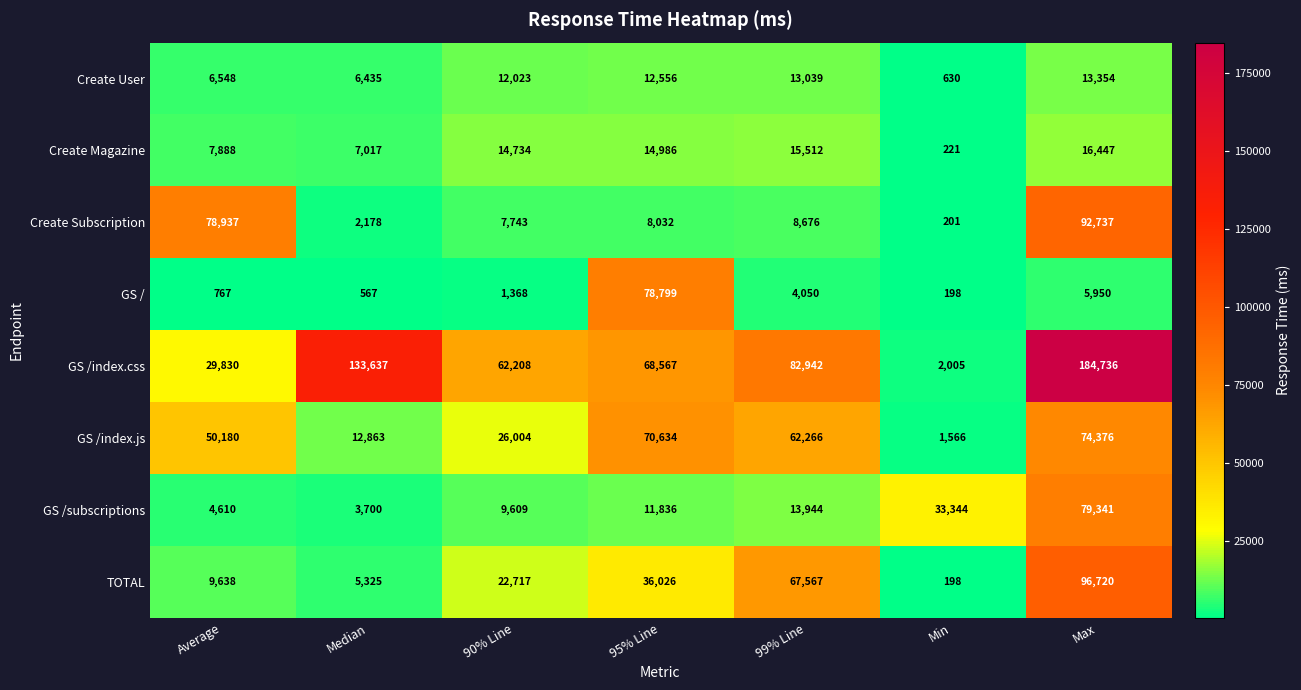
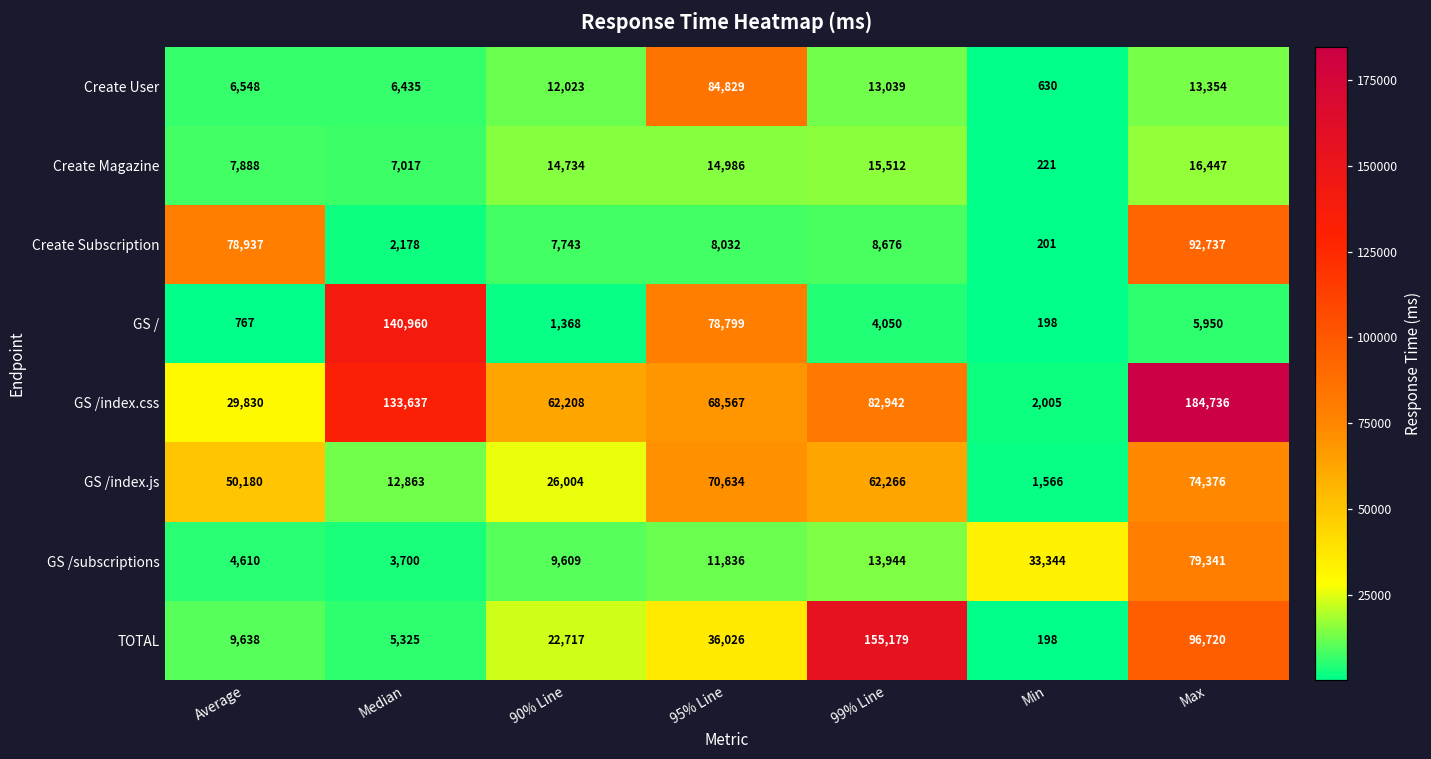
Create User, 95% Line: 12,556 -> 84,829
GS /, Median: 567 -> 140,960
TOTAL, 99% Line: 67,567 -> 155,179
